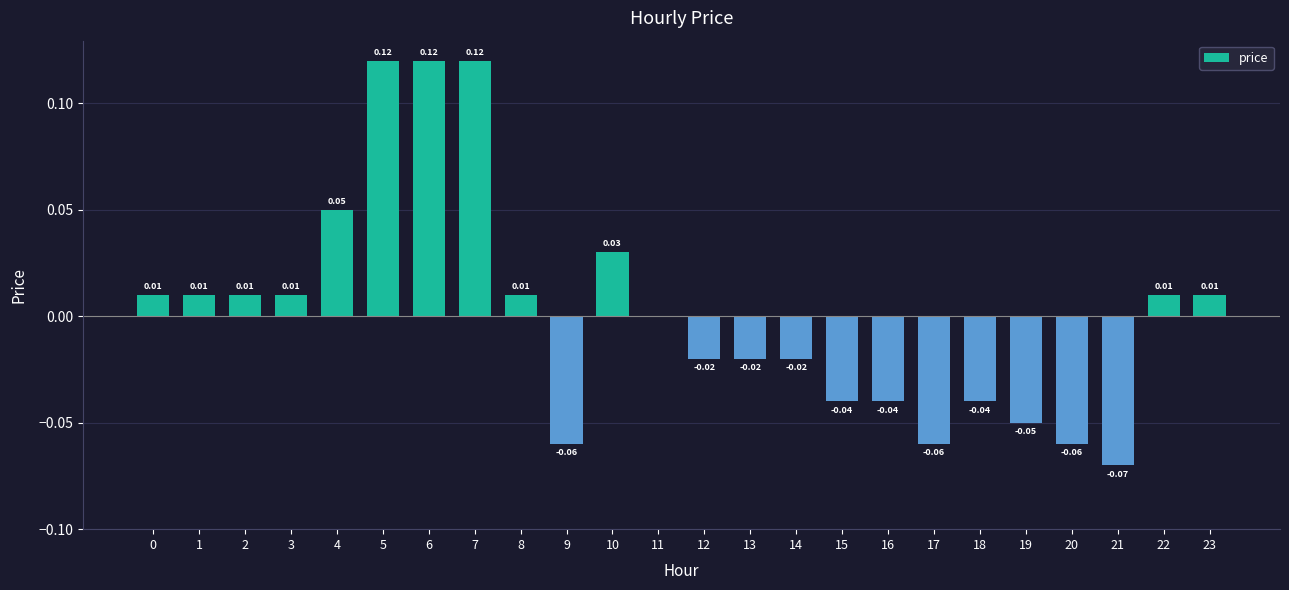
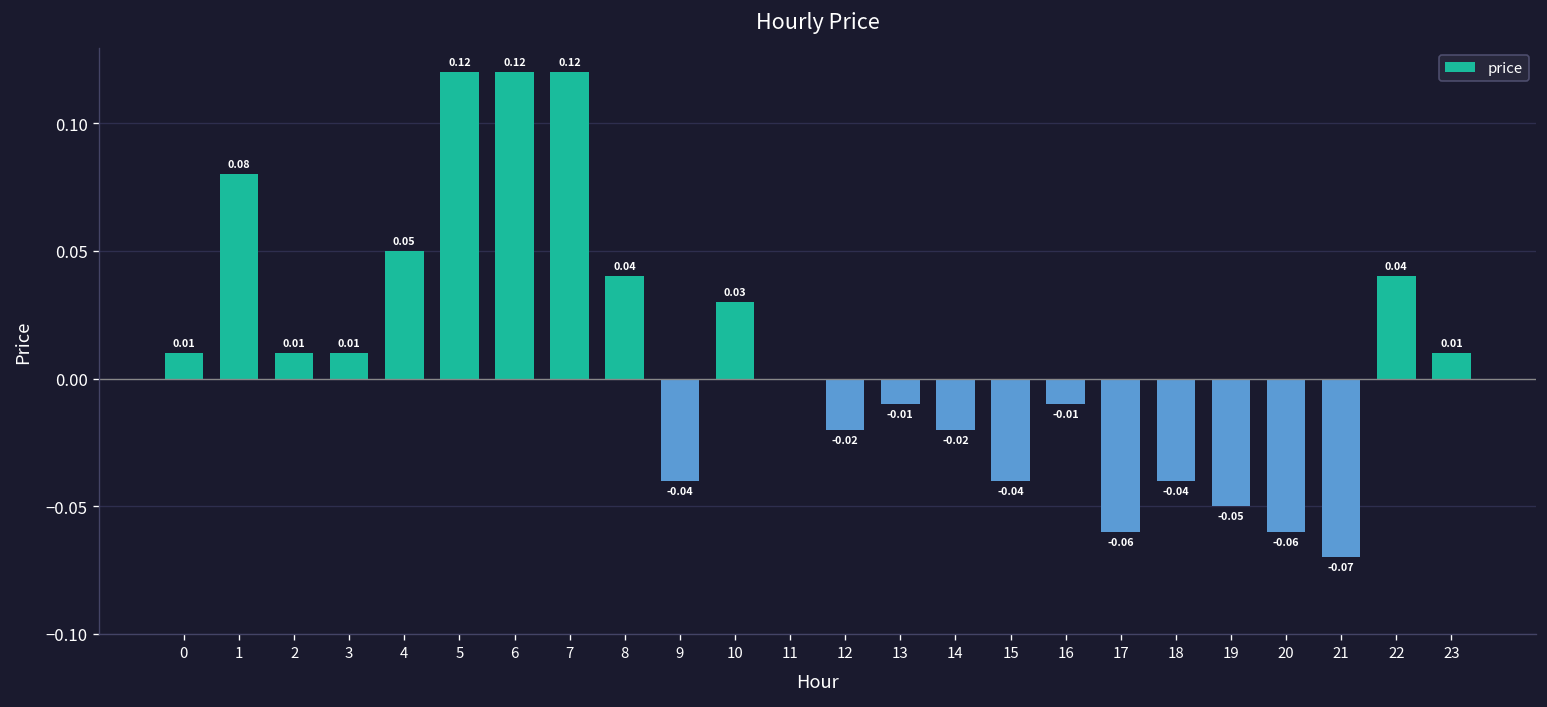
1: 0.01 -> 0.08
8: 0.01 -> 0.04
9: -0.06 -> -0.04
13: -0.02 -> -0.01
16: -0.04 -> -0.01
22: 0.01 -> 0.04
